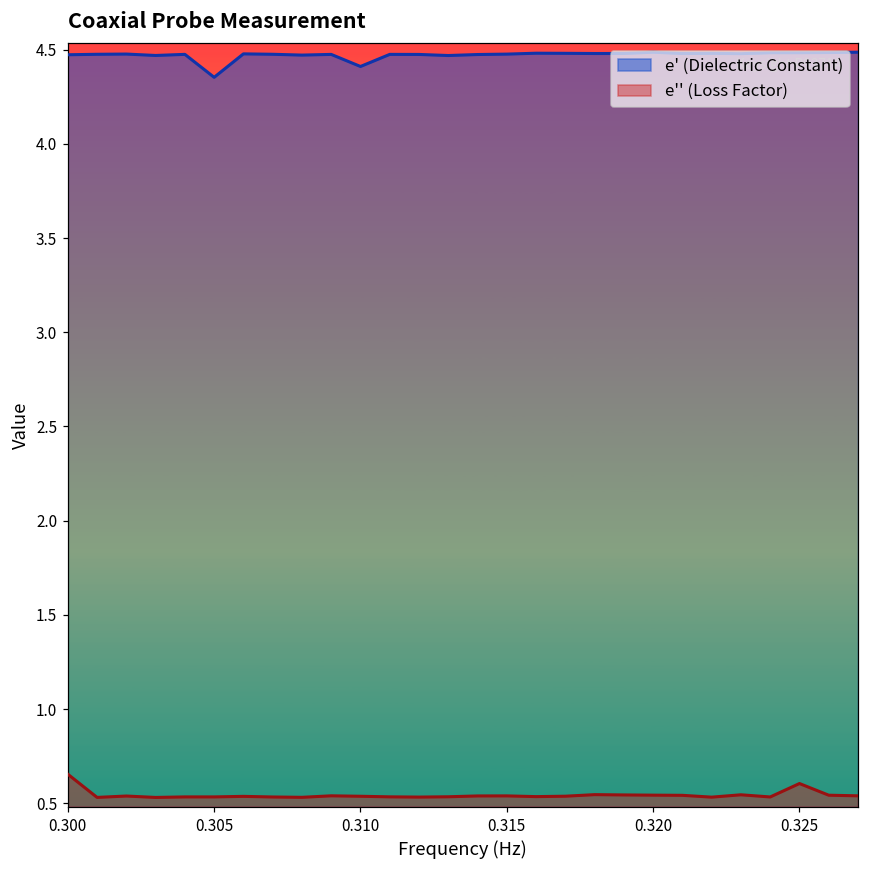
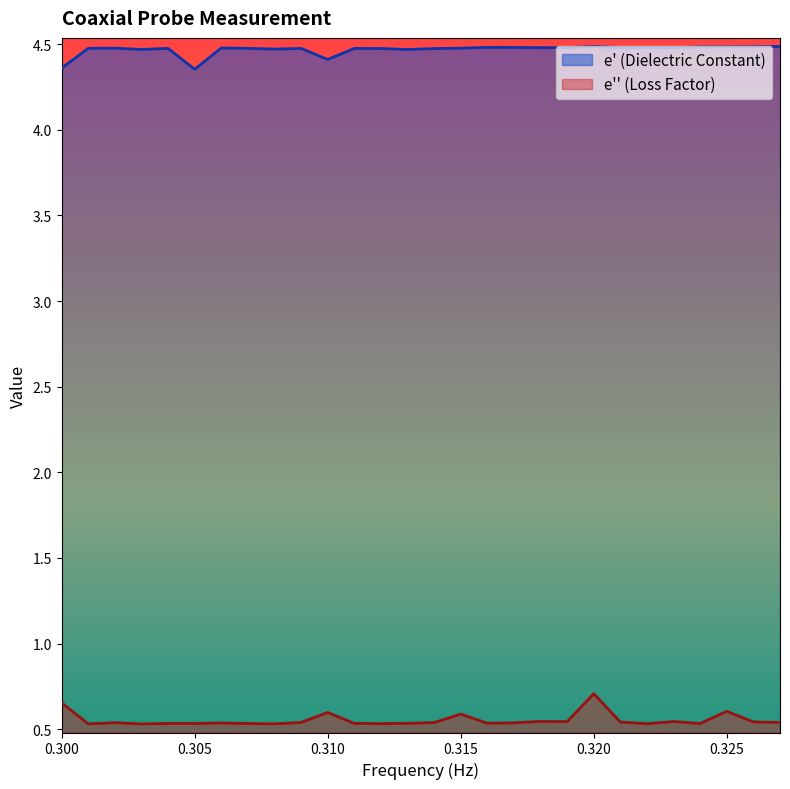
e' (Dielectric Constant), 0.300: 4.47 -> 4.36
e'' (Loss Factor), 0.310: 0.54 -> 0.60
e'' (Loss Factor), 0.315: 0.54 -> 0.59
e'' (Loss Factor), 0.320: 0.54 -> 0.71
